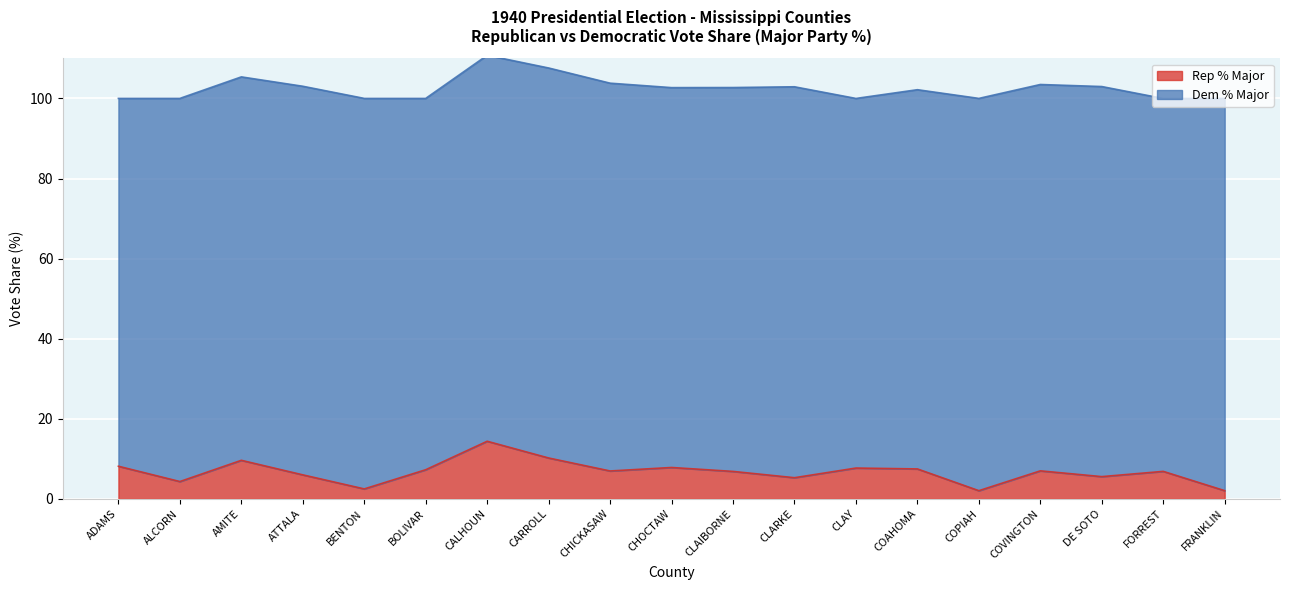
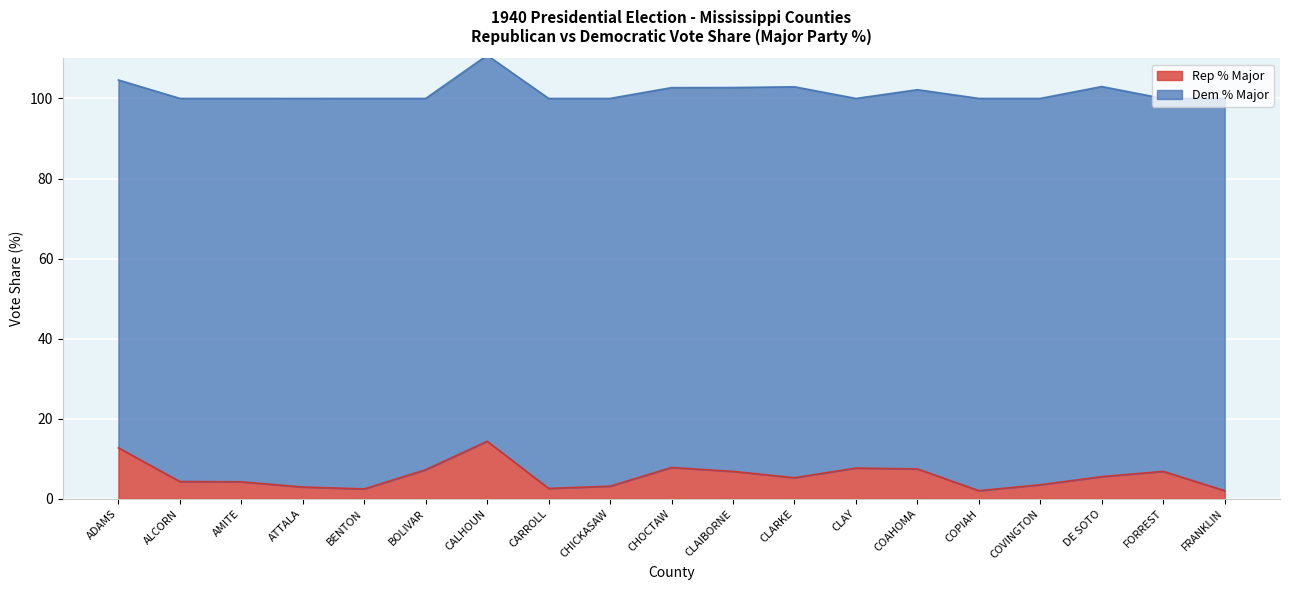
Rep % Major, ADAMS: 8 -> 13
Rep % Major, AMITE: 10 -> 4
Rep % Major, ATTALA: 6 -> 3
Rep % Major, CARROLL: 10 -> 3
Rep % Major, CHICKASAW: 7 -> 3
Rep % Major, COVINGTON: 7 -> 4
